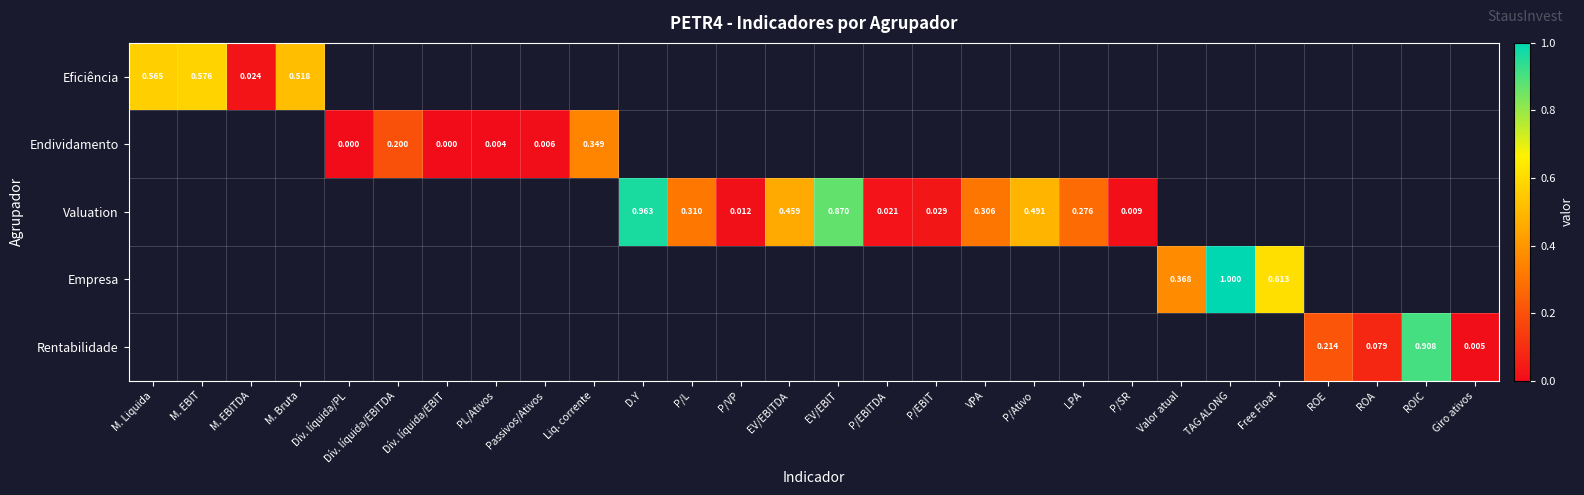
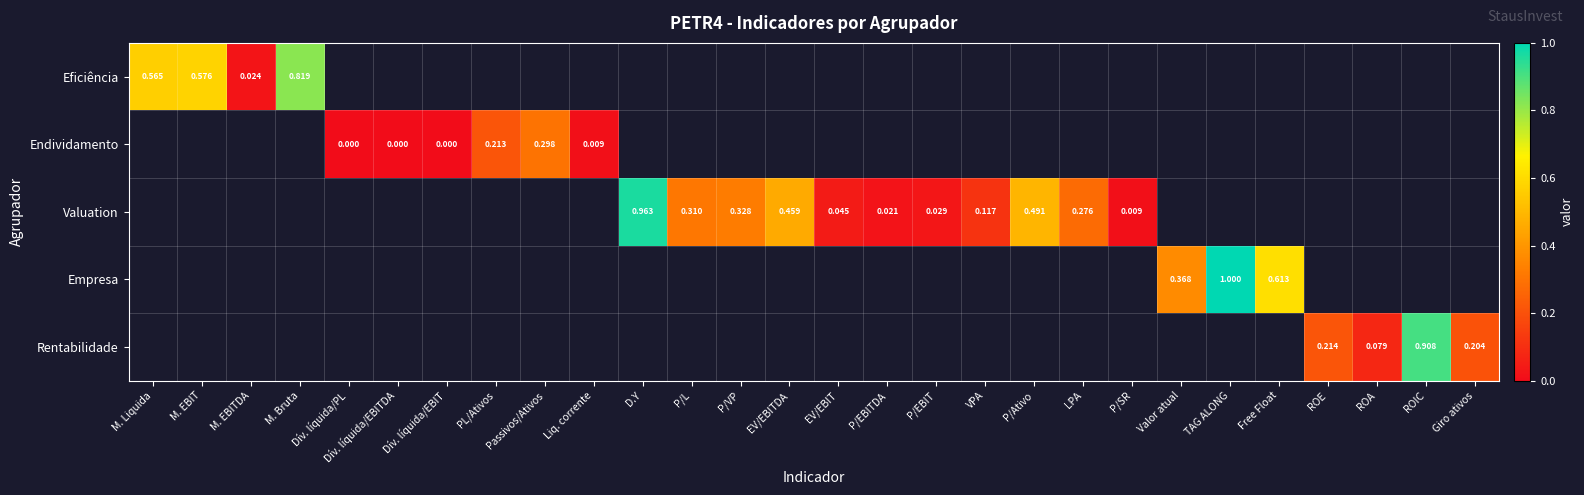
Eficiência, M. Bruta: 0.518 -> 0.819
Endividamento, Dív. líquida/EBITDA: 0.200 -> 0.000
Endividamento, PL/Ativos: 0.004 -> 0.213
Endividamento, Passivos/Ativos: 0.006 -> 0.298
Endividamento, Liq. corrente: 0.349 -> 0.009
Valuation, P/VP: 0.012 -> 0.328
Valuation, EV/EBIT: 0.870 -> 0.045
Valuation, VPA: 0.306 -> 0.117
Rentabilidade, Giro ativos: 0.005 -> 0.204
